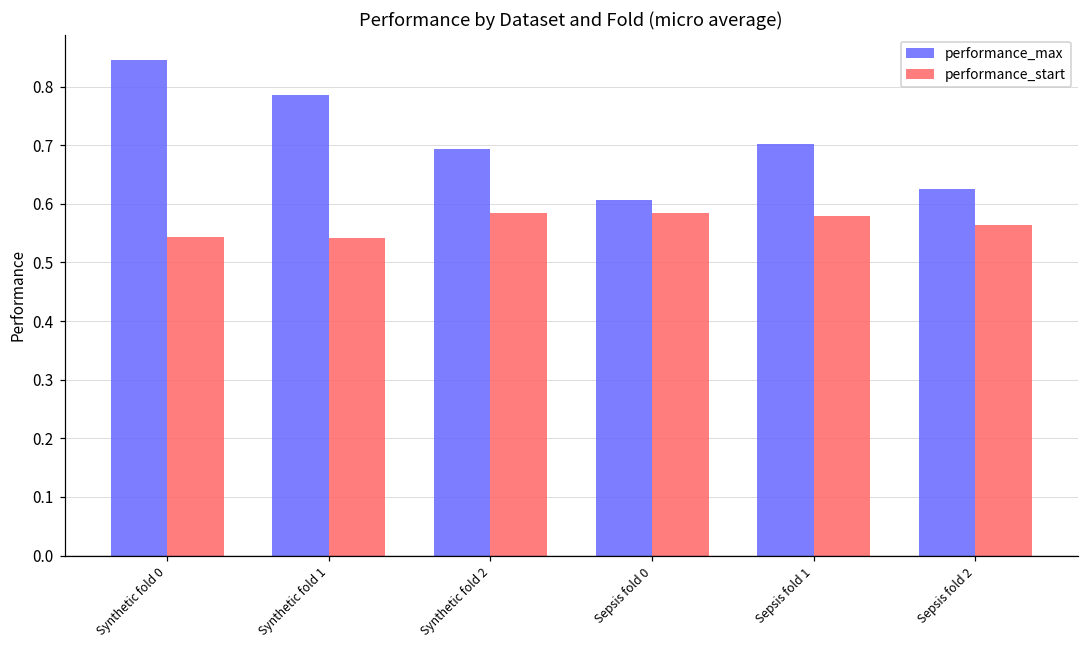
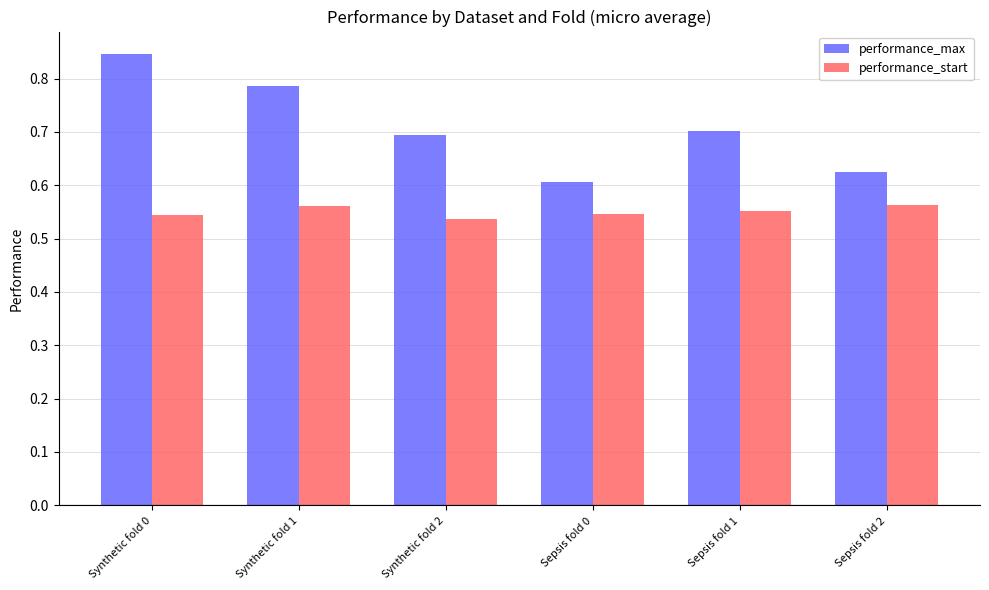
performance_start, Synthetic fold 1: 0.54 -> 0.56
performance_start, Synthetic fold 2: 0.58 -> 0.54
performance_start, Sepsis fold 0: 0.58 -> 0.55
performance_start, Sepsis fold 1: 0.58 -> 0.55
